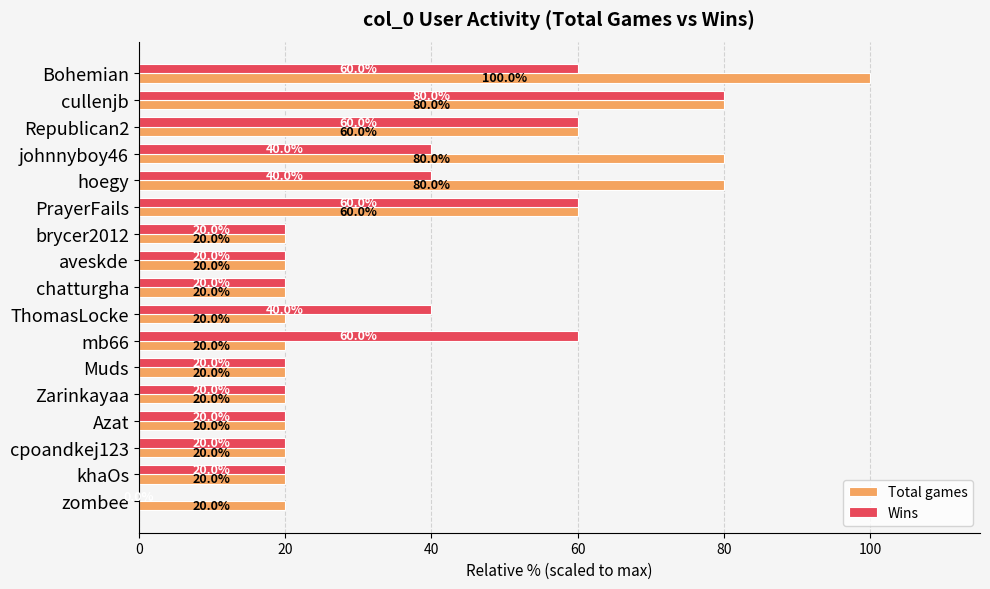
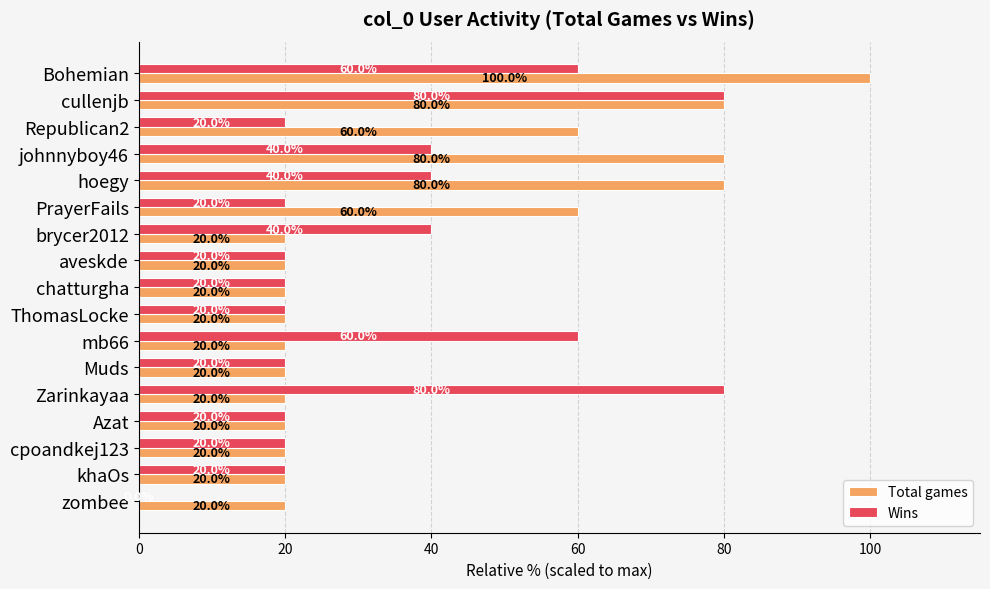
Wins, Republican2: 60.0% -> 20.0%
Wins, PrayerFails: 60.0% -> 20.0%
Wins, brycer2012: 20.0% -> 40.0%
Wins, ThomasLocke: 40.0% -> 20.0%
Wins, Zarinkayaa: 20 -> 80
